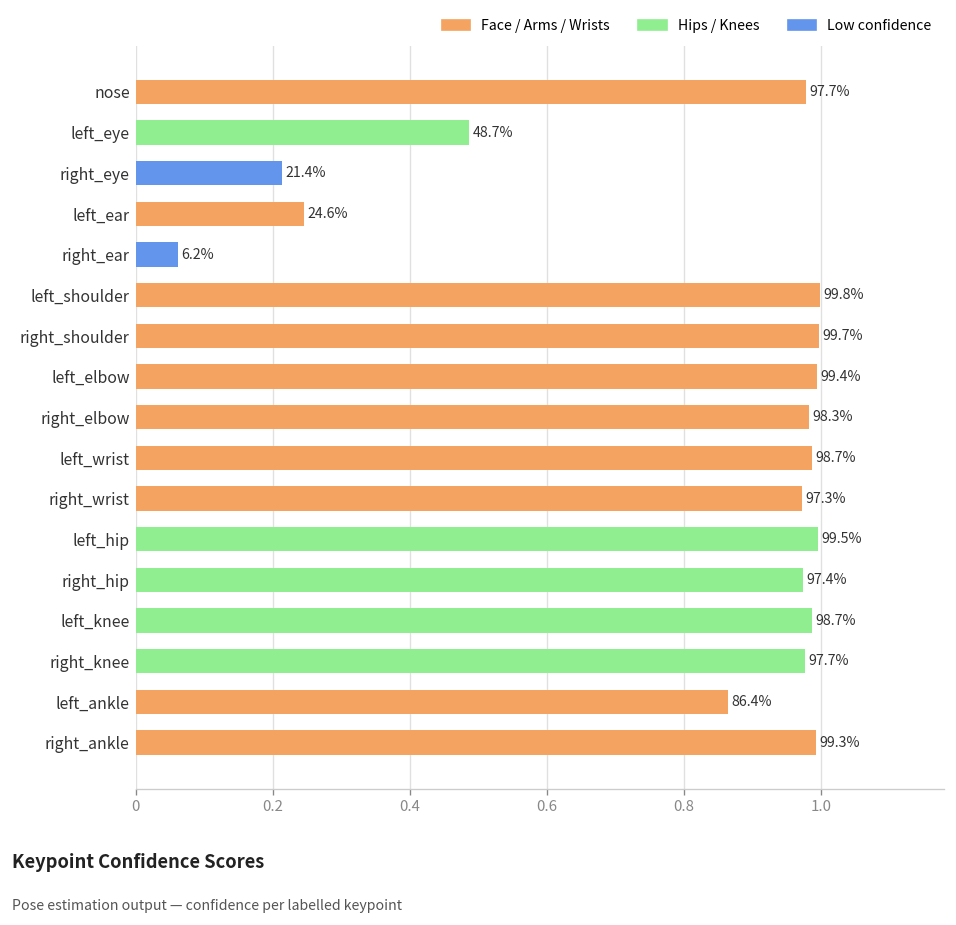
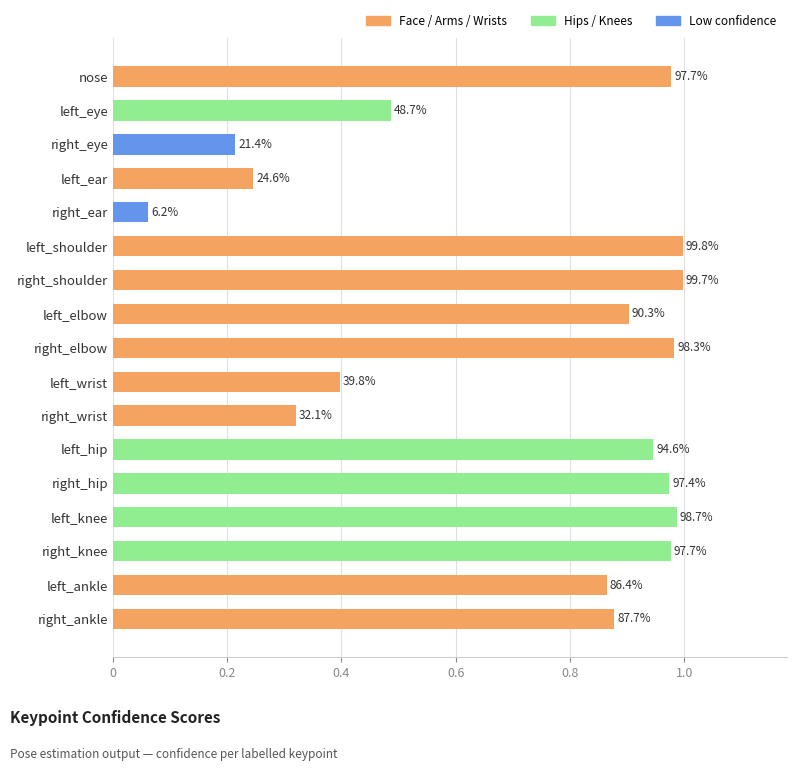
left_elbow: 99.4% -> 90.3%
left_wrist: 98.7% -> 39.8%
right_wrist: 97.3% -> 32.1%
left_hip: 99.5% -> 94.6%
right_ankle: 99.3% -> 87.7%
